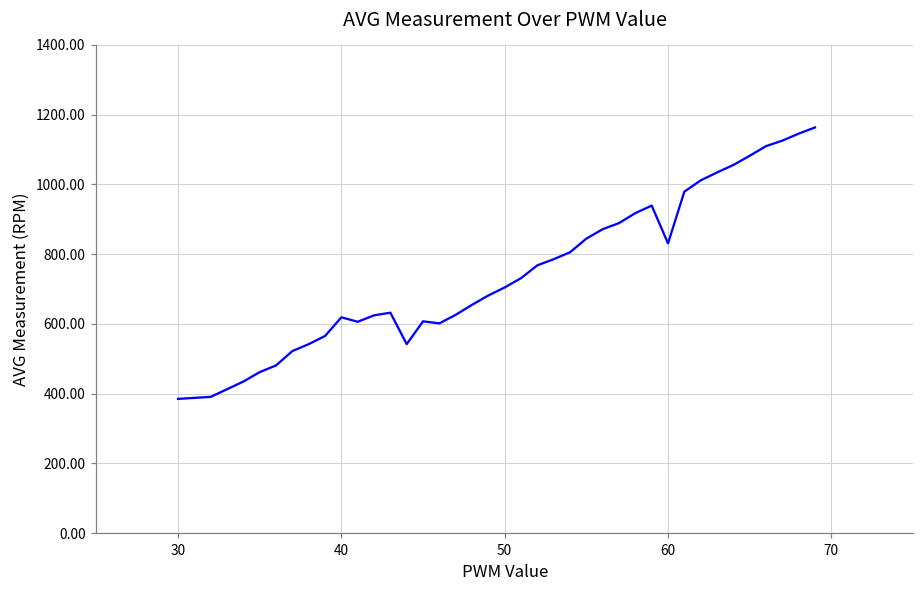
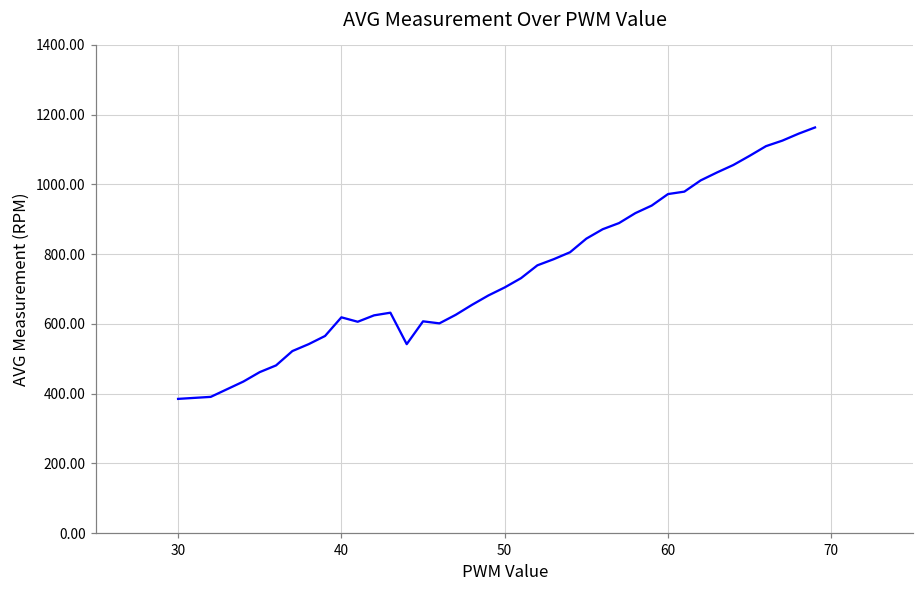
60: 830 -> 970
